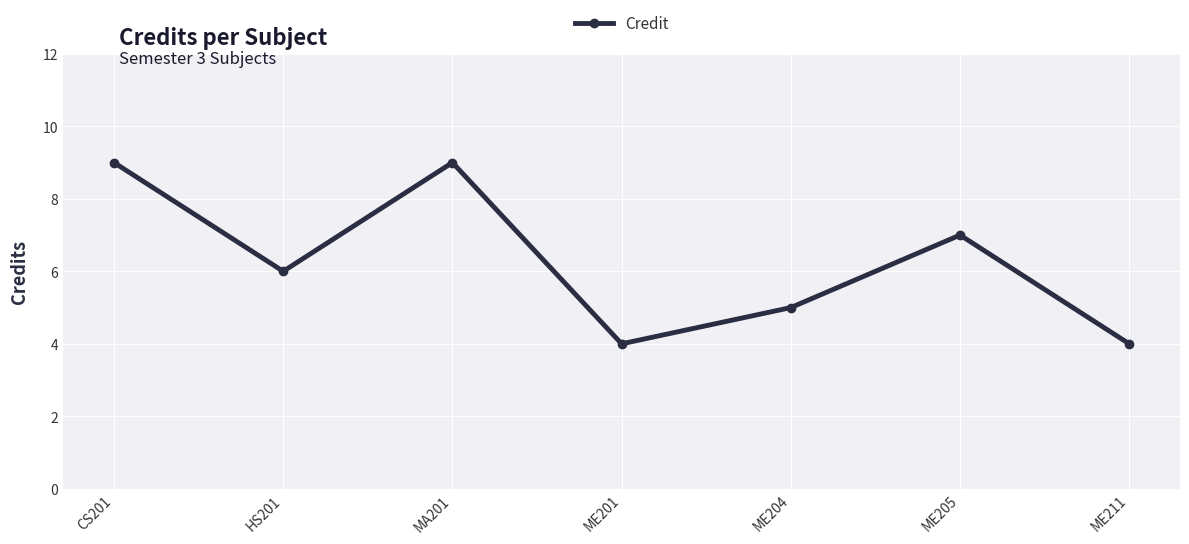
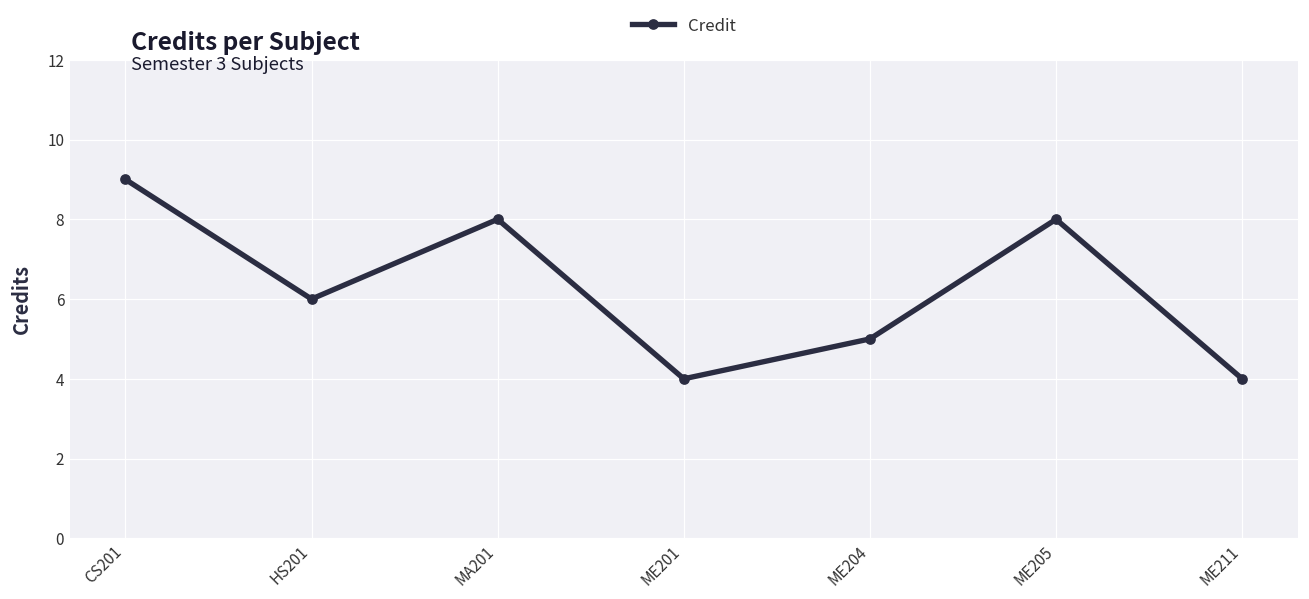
MA201: 9 -> 8
ME205: 7 -> 8
